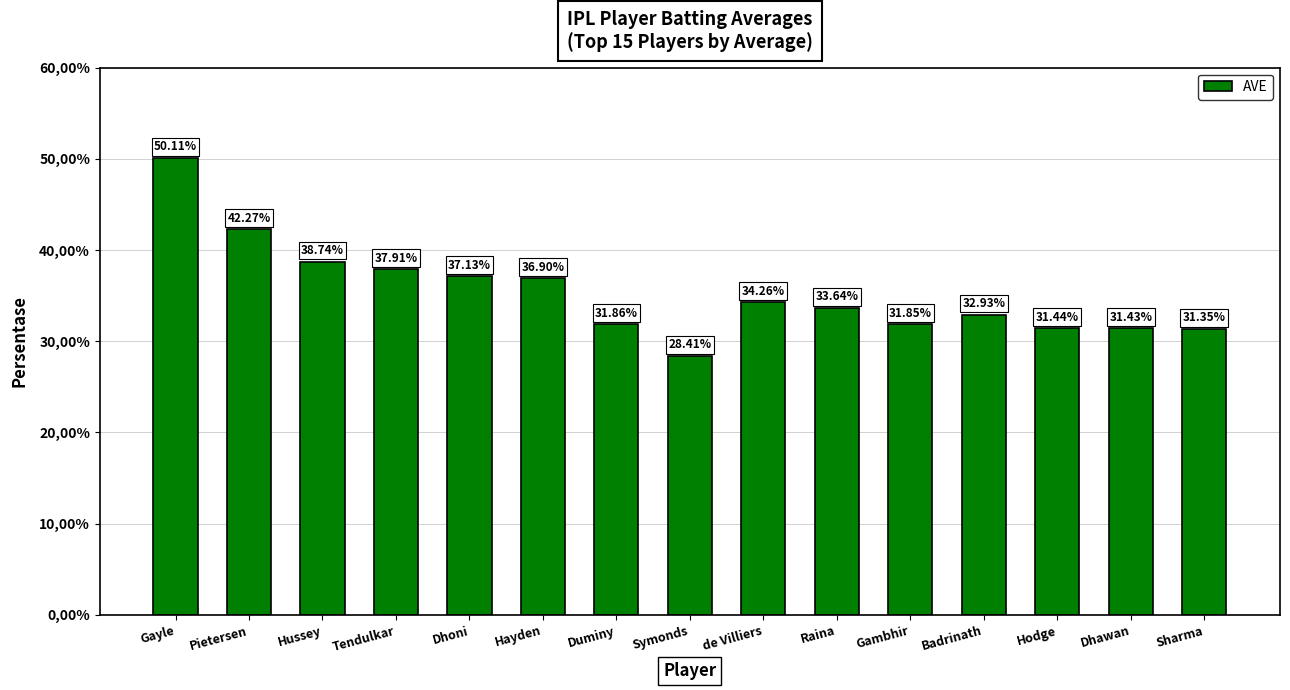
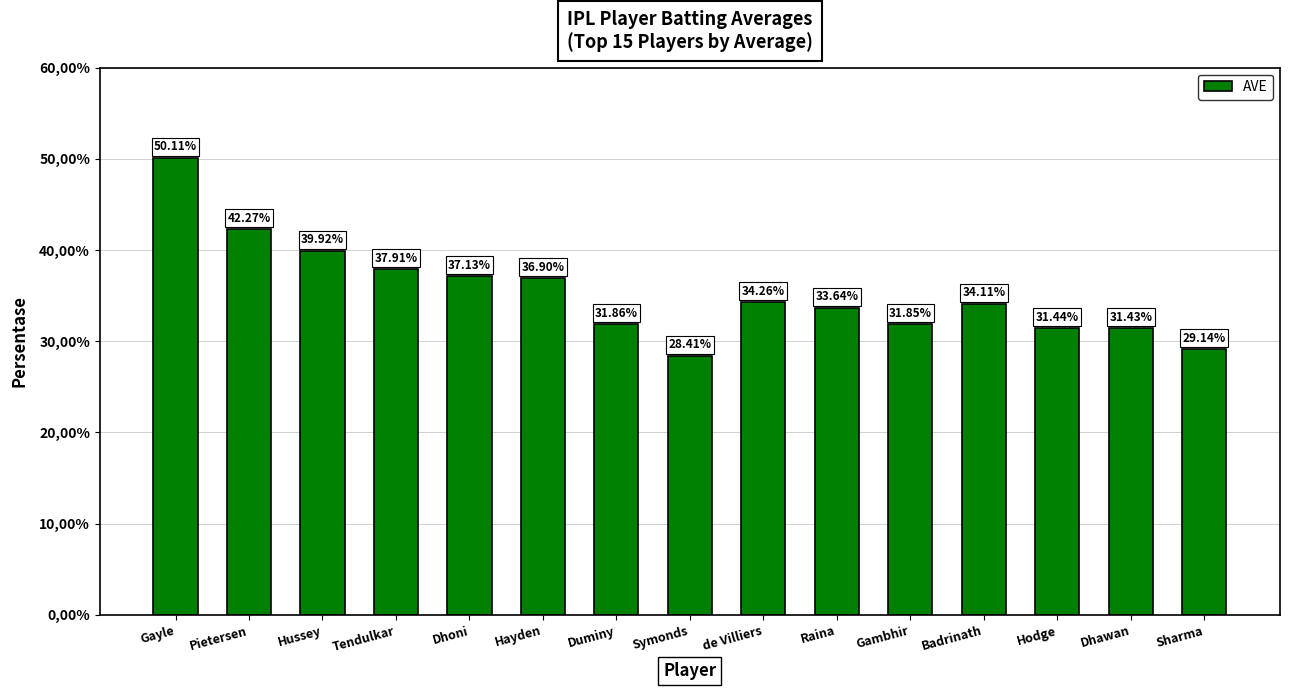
Hussey: 38.74% -> 39.92%
Badrinath: 32.93% -> 34.11%
Sharma: 31.35% -> 29.14%
